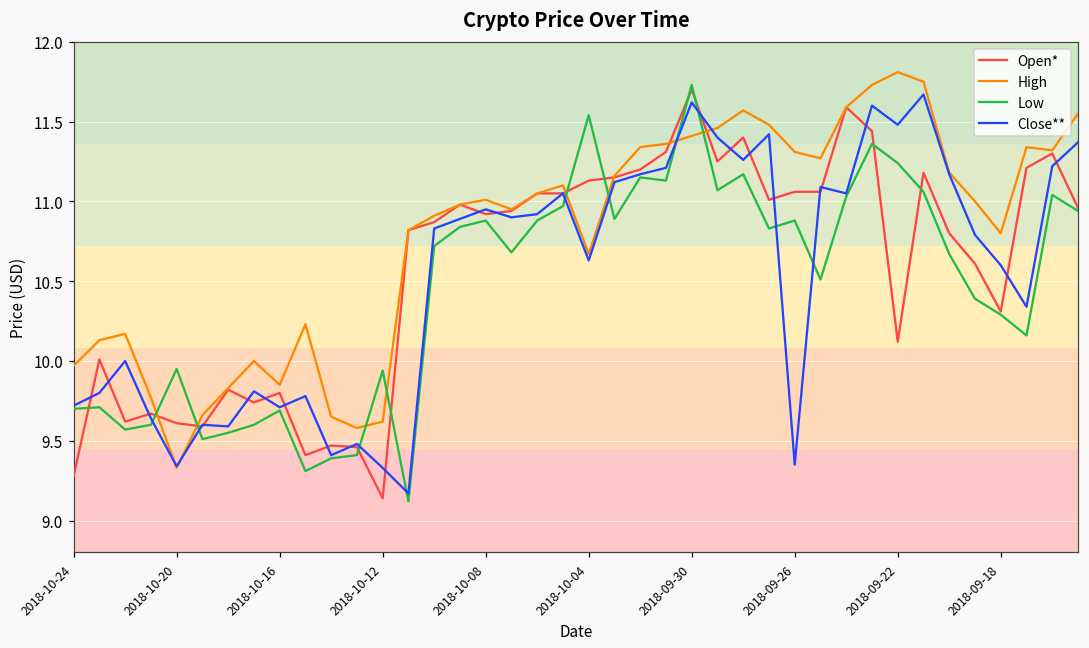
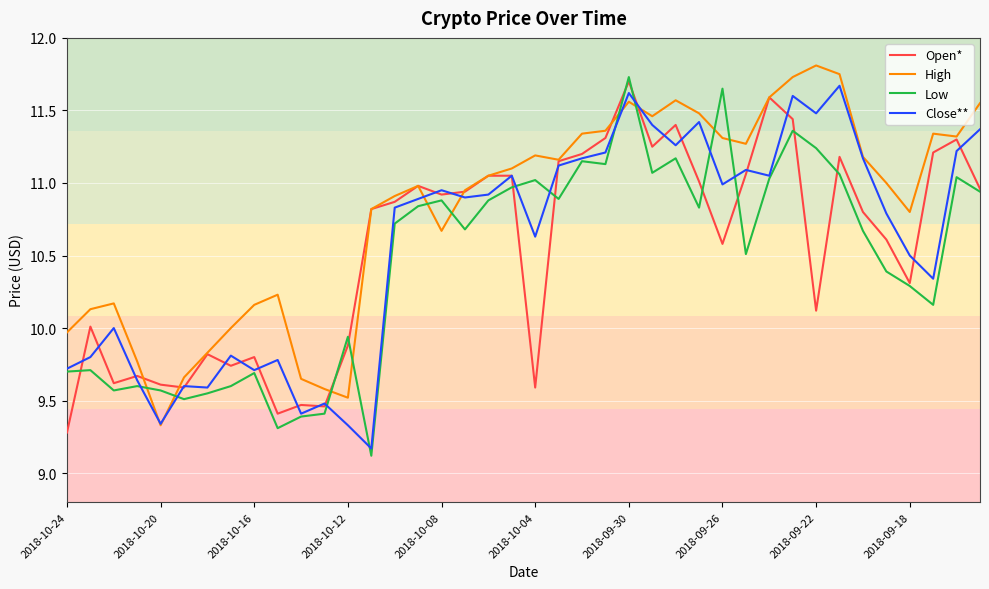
Low, 2018-10-20: 9.95 -> 9.57
High, 2018-10-16: 9.85 -> 10.16
Open*, 2018-10-12: 9.14 -> 9.88
High, 2018-10-12: 9.62 -> 9.52
High, 2018-10-08: 11.01 -> 10.67
Open*, 2018-10-04: 11.13 -> 9.59
High, 2018-10-04: 10.67 -> 11.19
Low, 2018-10-04: 11.54 -> 11.02
High, 2018-09-30: 11.41 -> 11.56
Open*, 2018-09-26: 11.06 -> 10.58
Low, 2018-09-26: 10.88 -> 11.65
Close**, 2018-09-26: 9.35 -> 10.99
Close**, 2018-09-18: 10.6 -> 10.5
